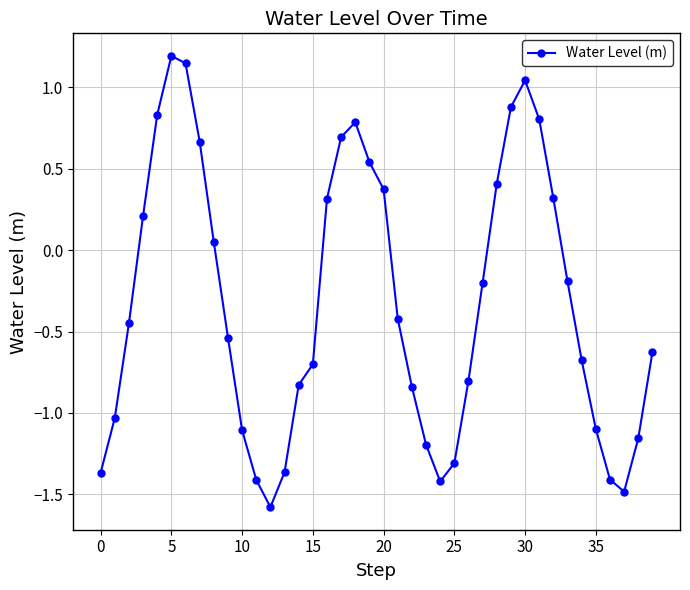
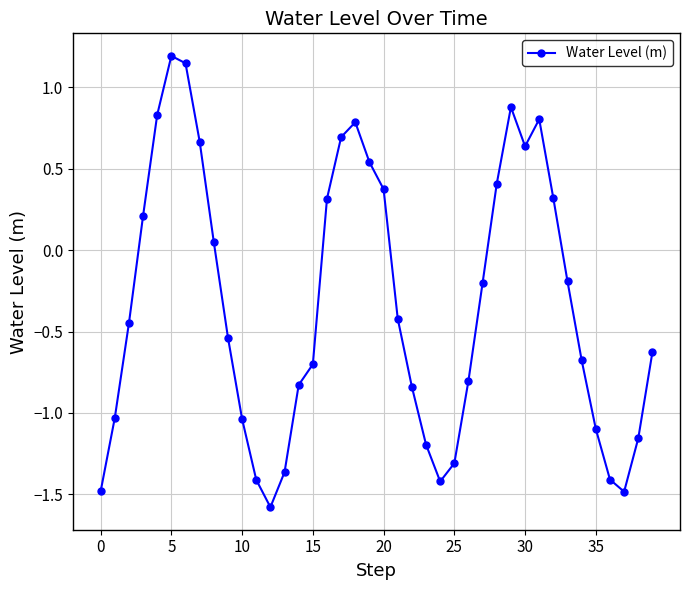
0: -1.37 -> -1.48
10: -1.11 -> -1.04
30: 1.04 -> 0.64
